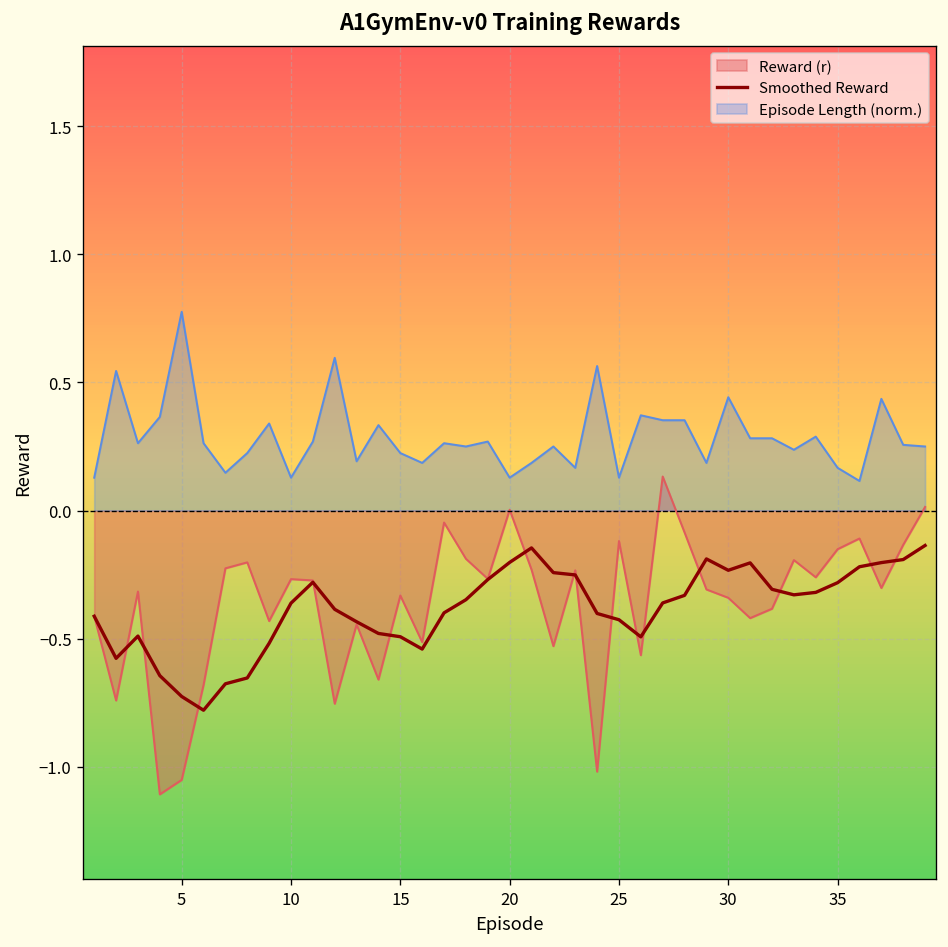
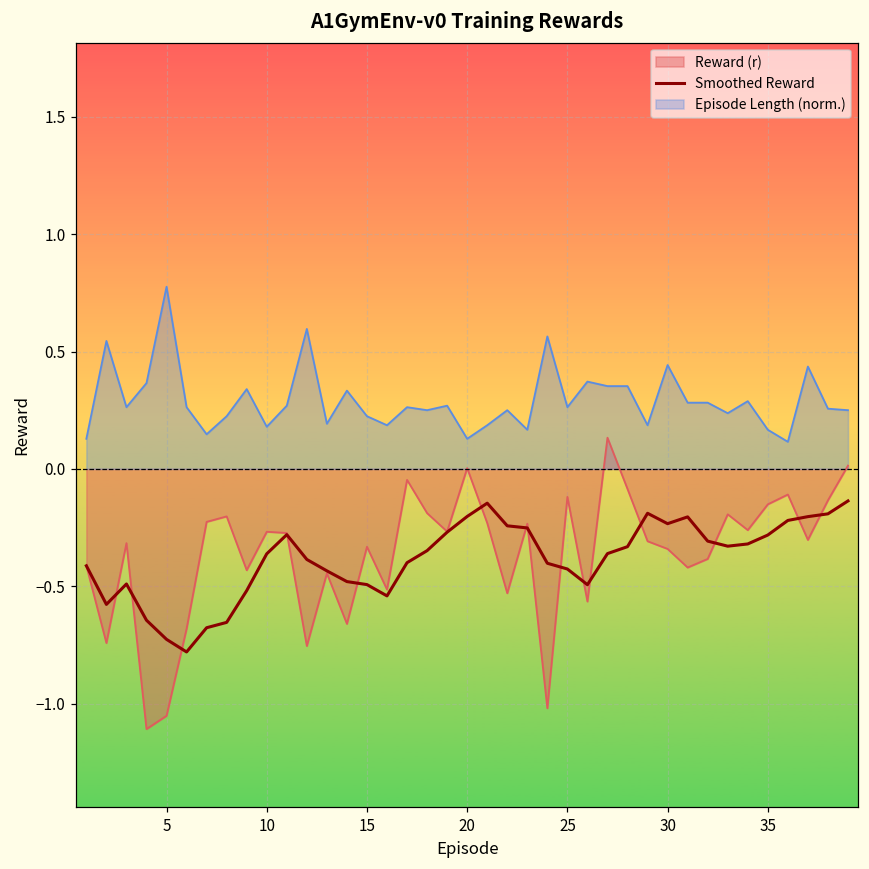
Episode Length (norm.), 10: 0.13 -> 0.18
Episode Length (norm.), 25: 0.13 -> 0.26
